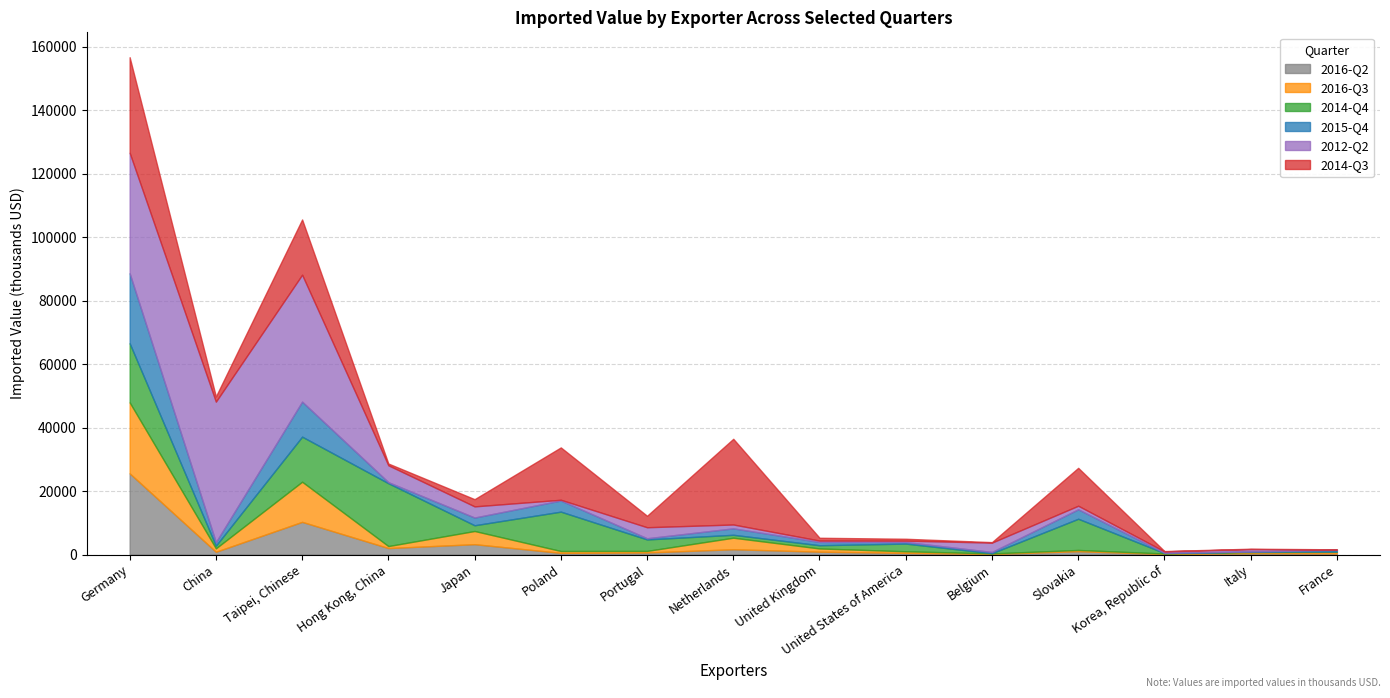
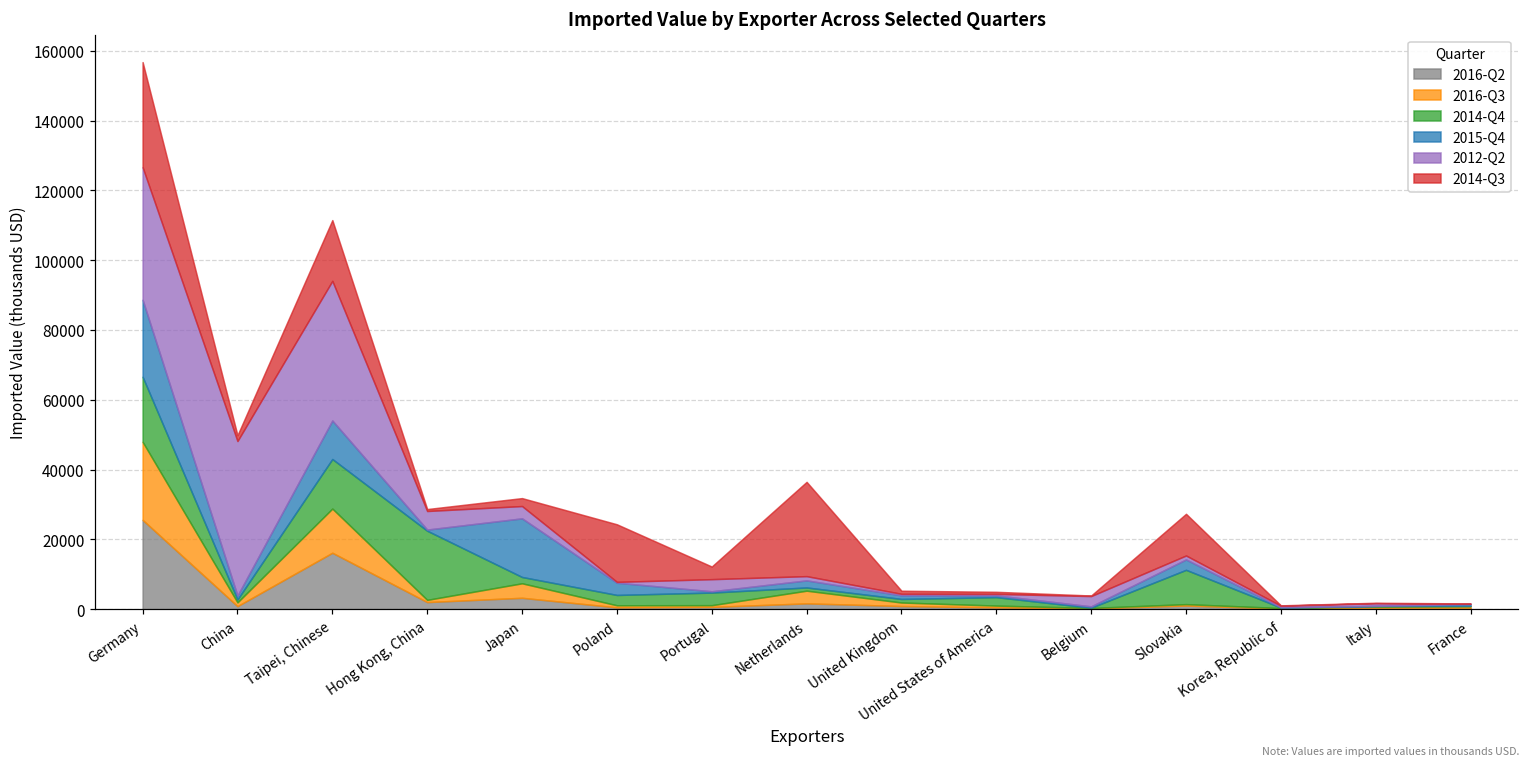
2016-Q2, Taipei, Chinese: 10000 -> 16000
2015-Q4, Japan: 2000 -> 17000
2014-Q4, Poland: 12000 -> 3000
